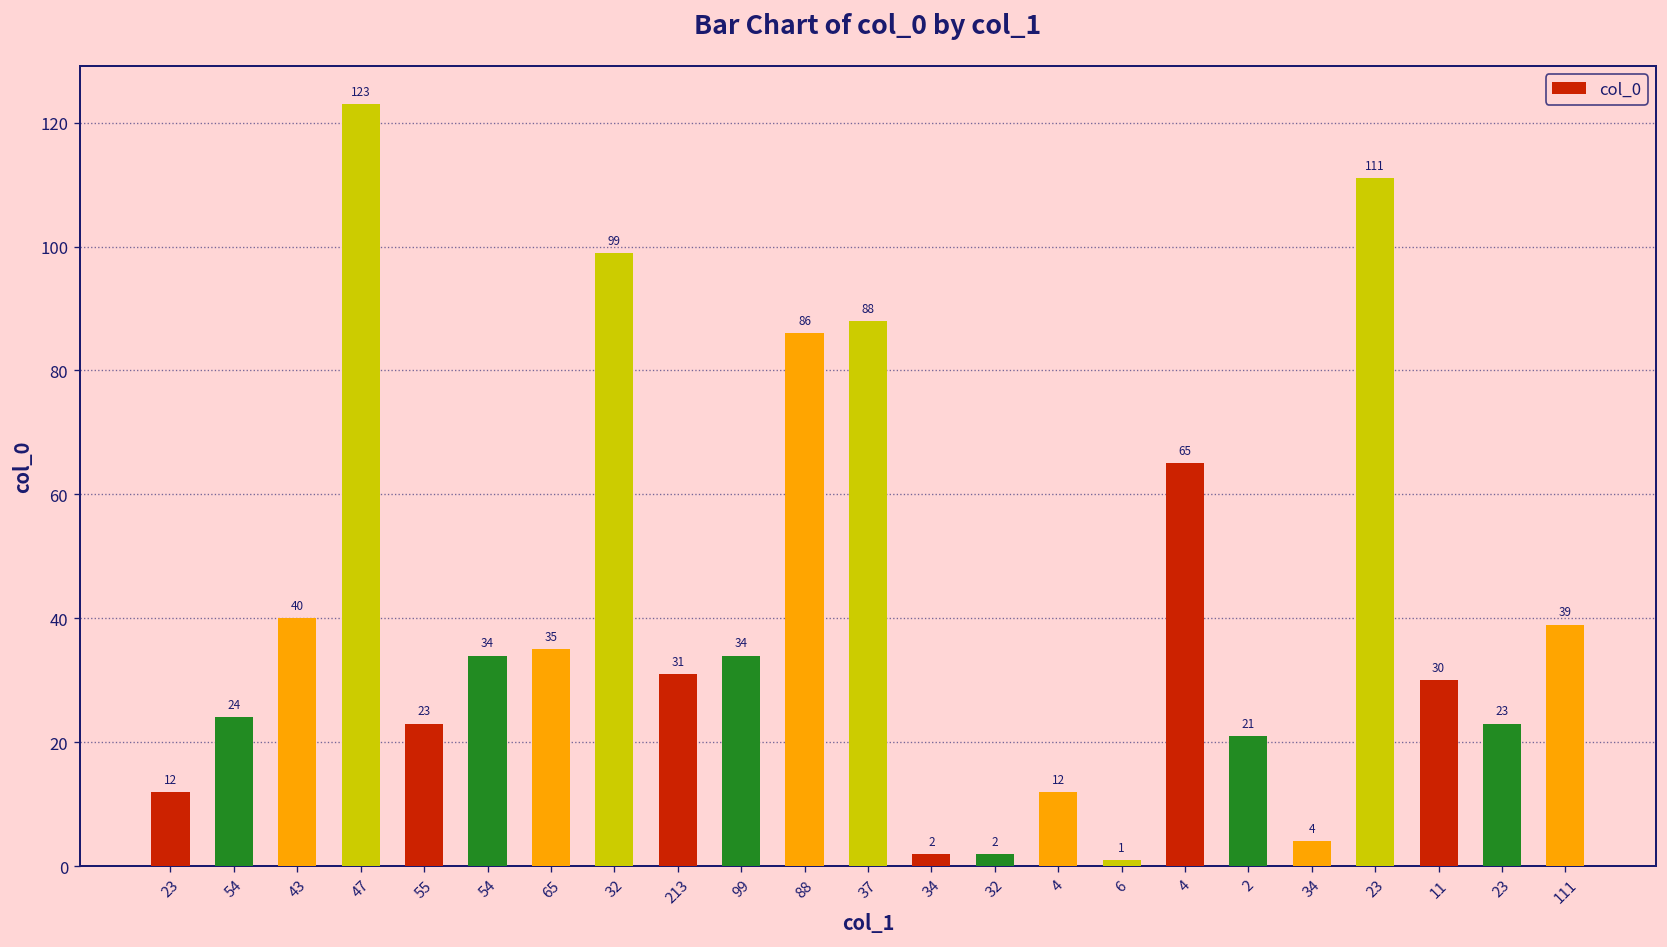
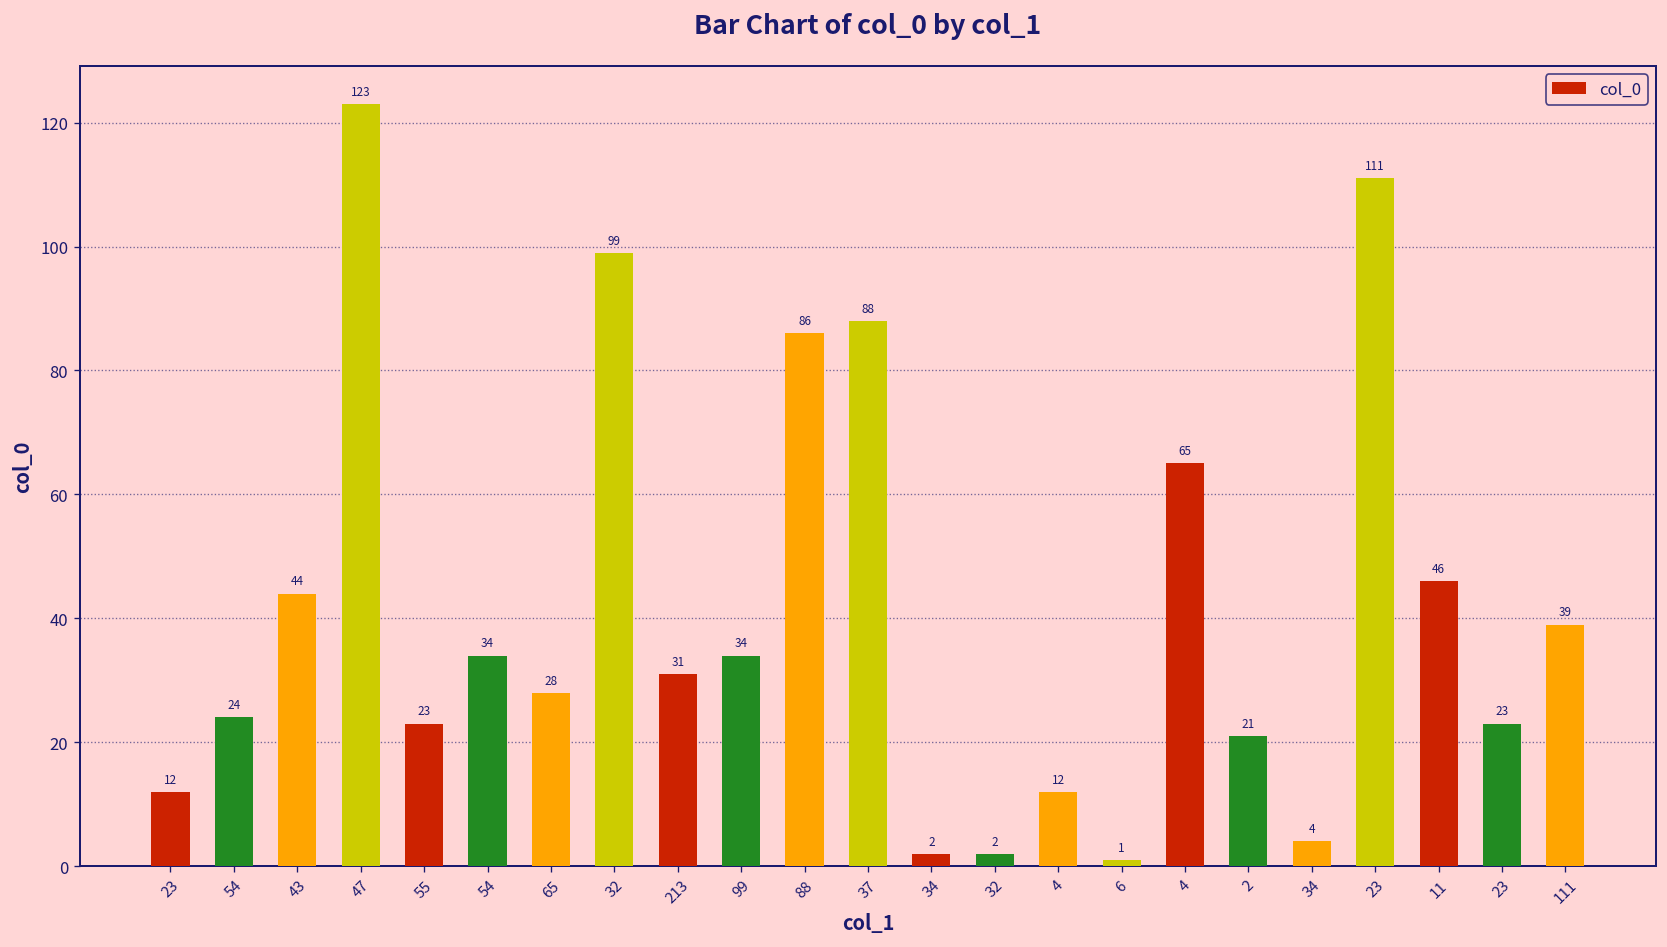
43: 40 -> 44
65: 35 -> 28
11: 30 -> 46
